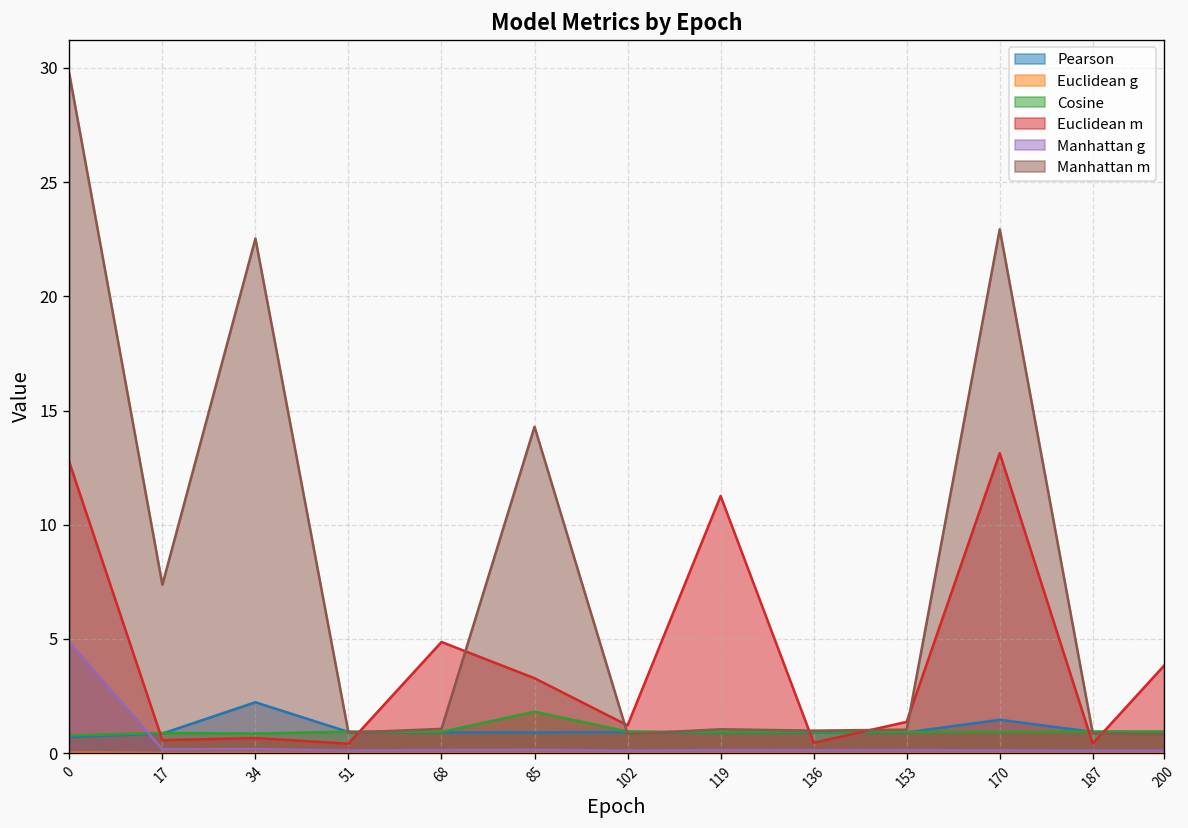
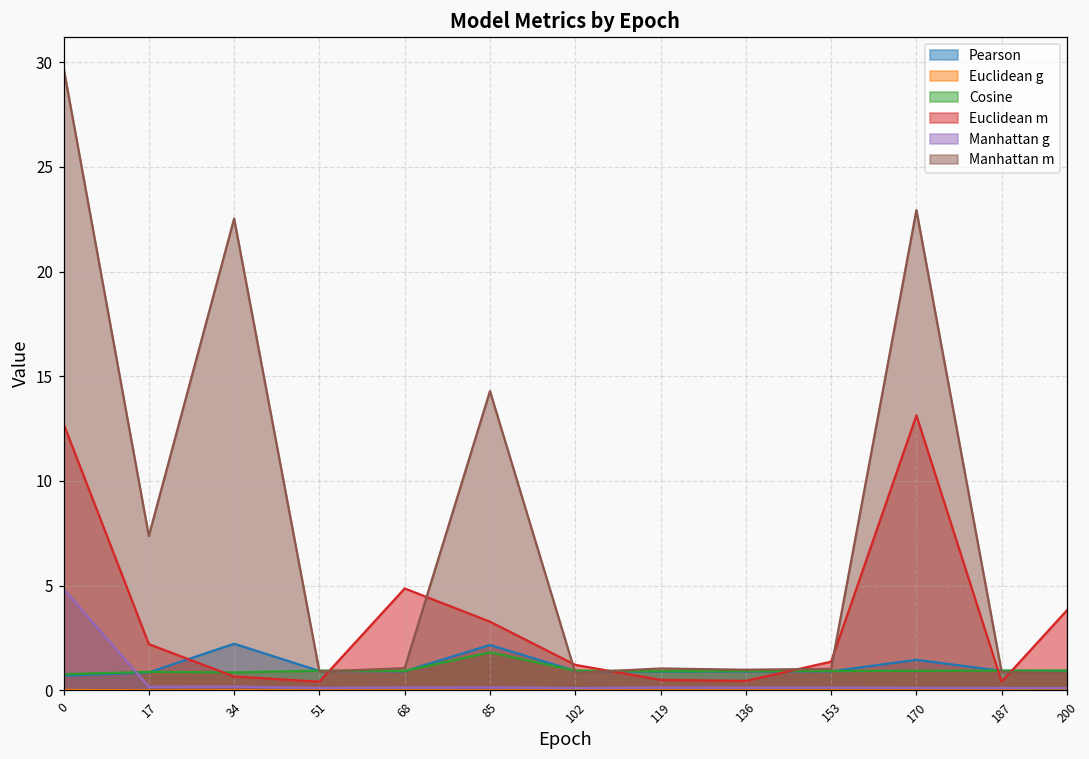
Euclidean m, 17: 0.6 -> 2.2
Pearson, 85: 0.9 -> 2.2
Euclidean m, 119: 11.3 -> 0.5
